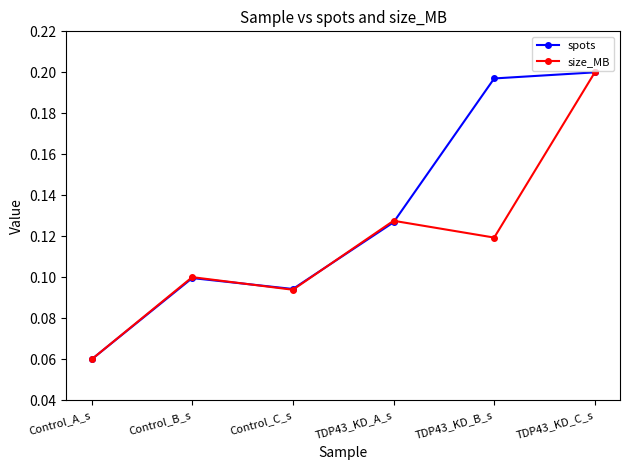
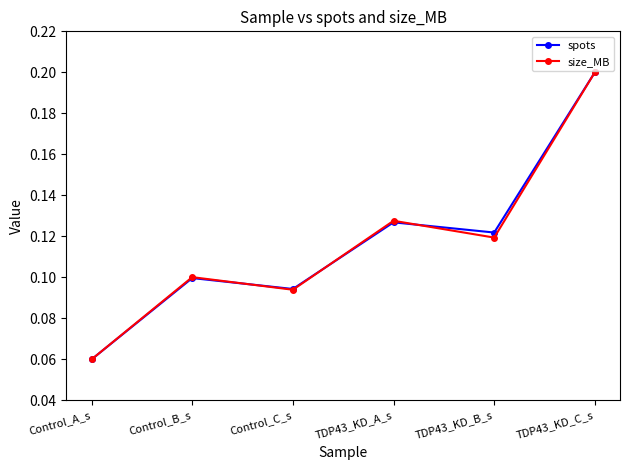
spots, TDP43_KD_B_s: 0.197 -> 0.122
